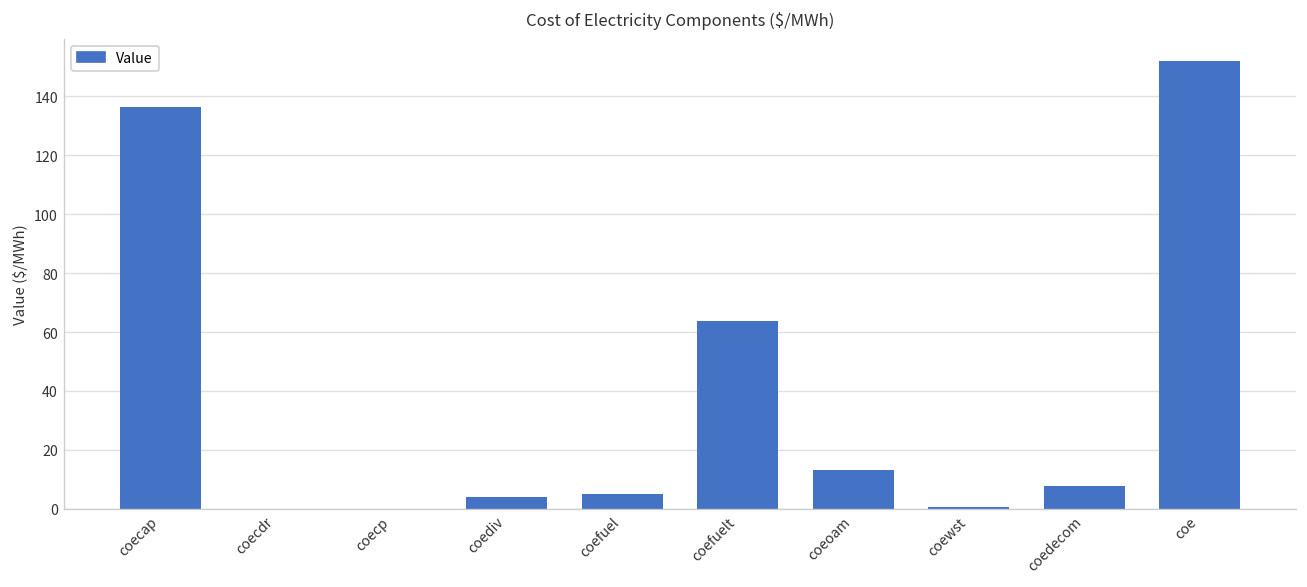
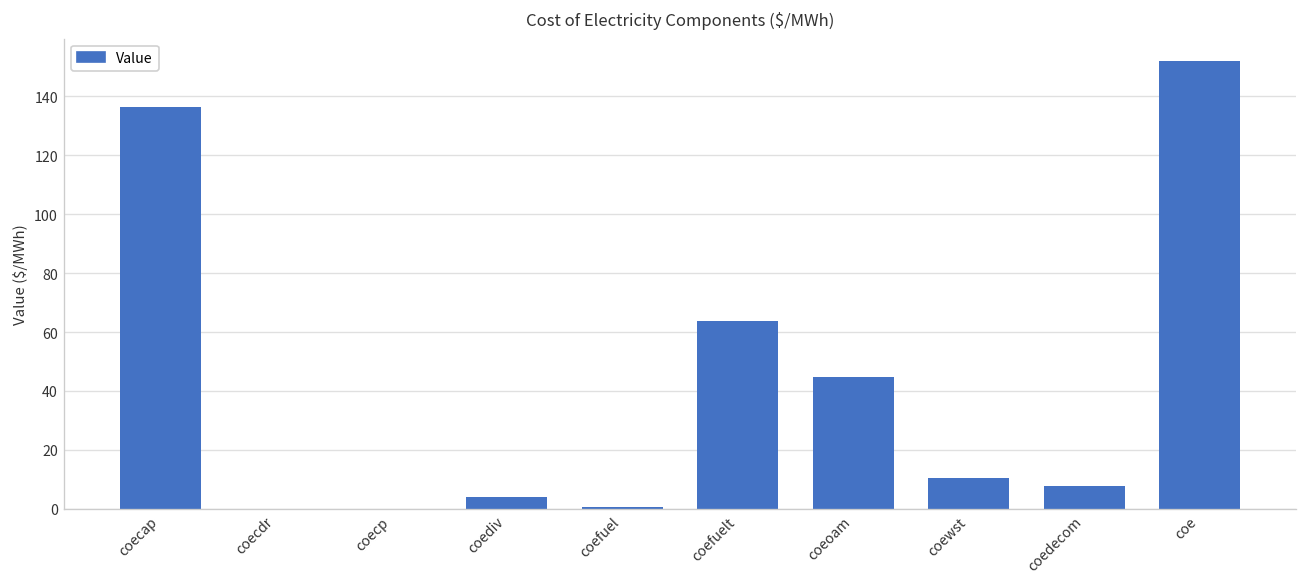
coefuel: 5 -> 1
coeoam: 13 -> 45
coewst: 1 -> 11
